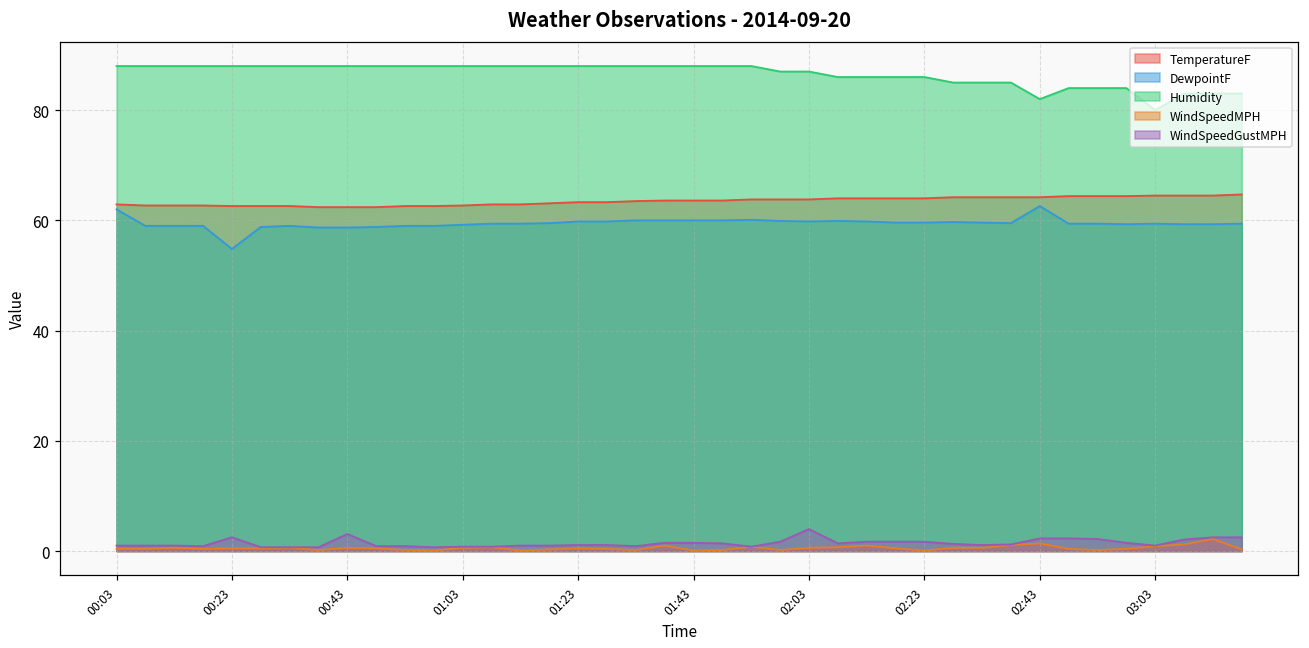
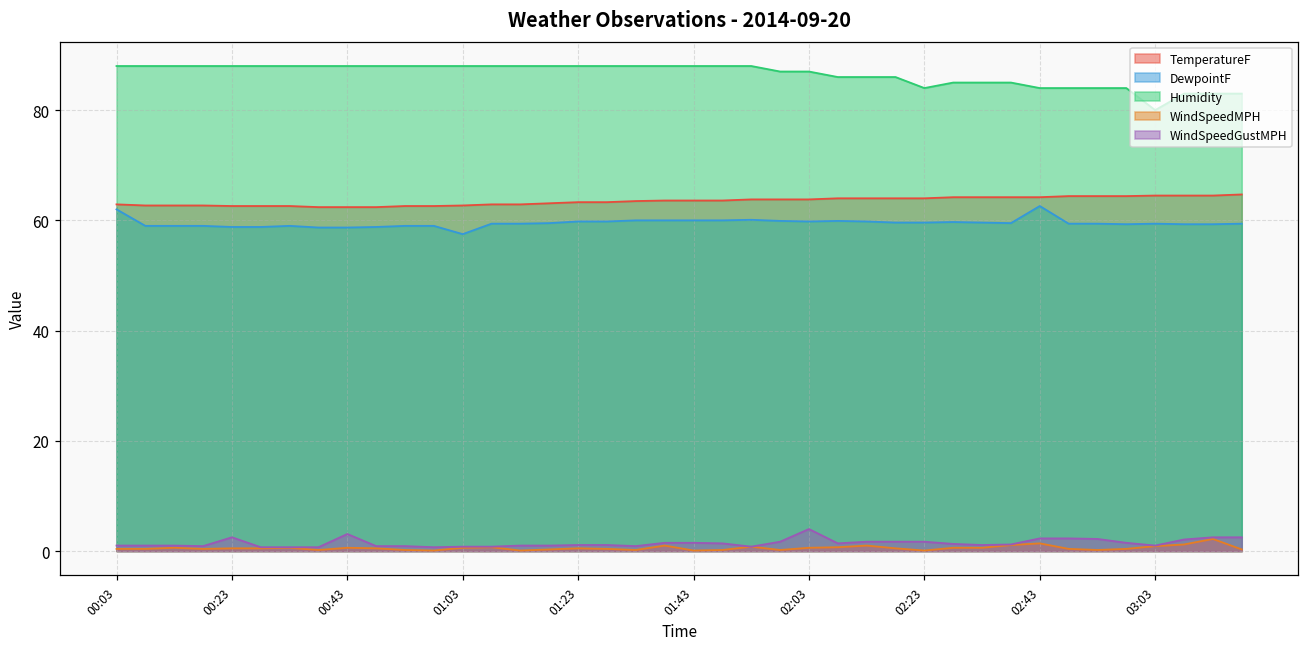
DewpointF, 00:23: 55 -> 59
DewpointF, 01:03: 59 -> 58
Humidity, 02:23: 86 -> 84
Humidity, 02:43: 82 -> 84
